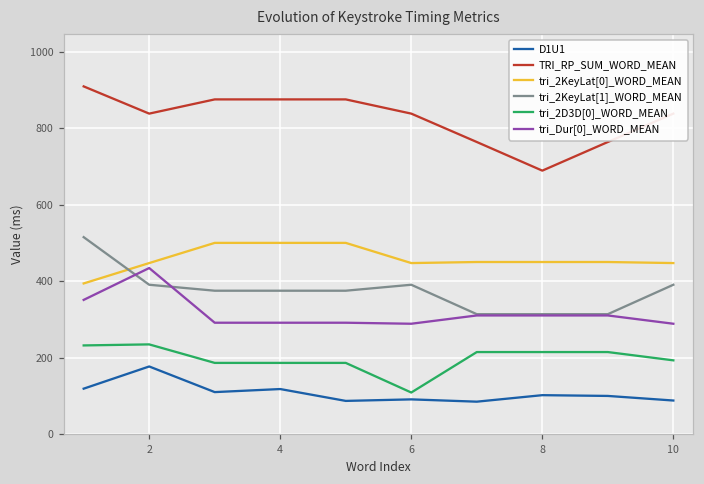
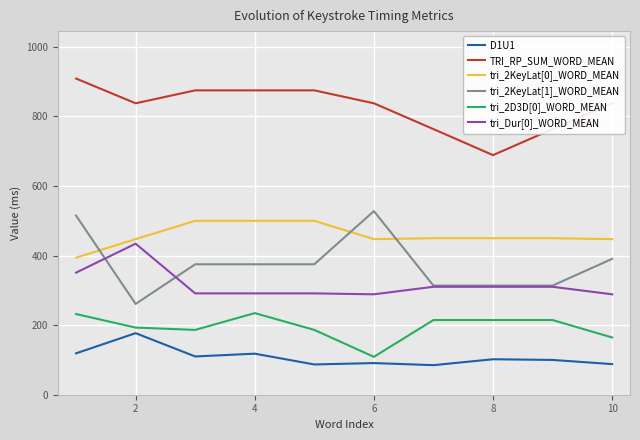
tri_2KeyLat[1]_WORD_MEAN, 2: 390 -> 260
tri_2D3D[0]_WORD_MEAN, 2: 230 -> 190
tri_2D3D[0]_WORD_MEAN, 4: 190 -> 230
tri_2KeyLat[1]_WORD_MEAN, 6: 390 -> 530
tri_2D3D[0]_WORD_MEAN, 10: 190 -> 160
